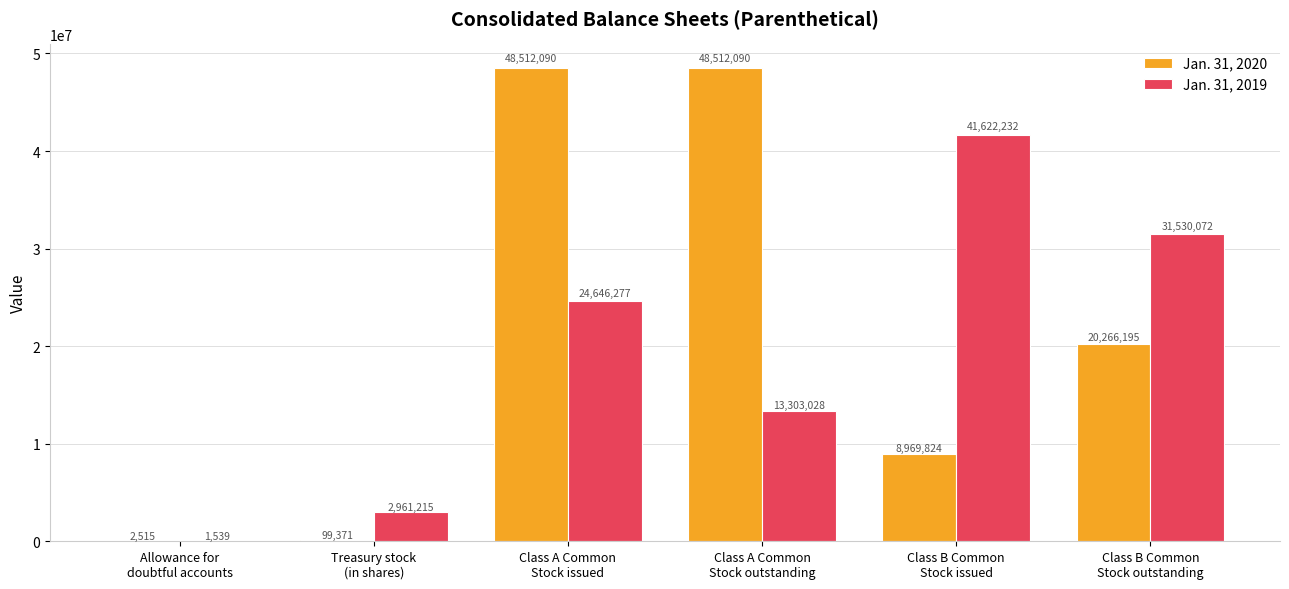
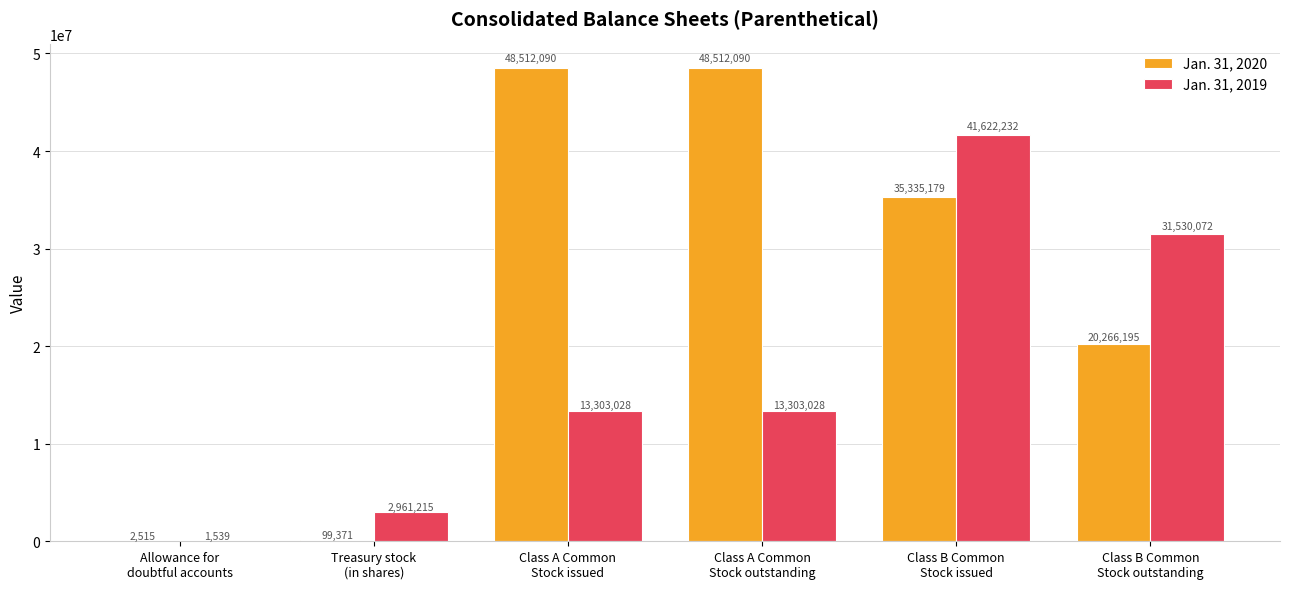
Jan. 31, 2019, Class A Common Stock issued: 24,646,277 -> 13,303,028
Jan. 31, 2020, Class B Common Stock issued: 8,969,824 -> 35,335,179
